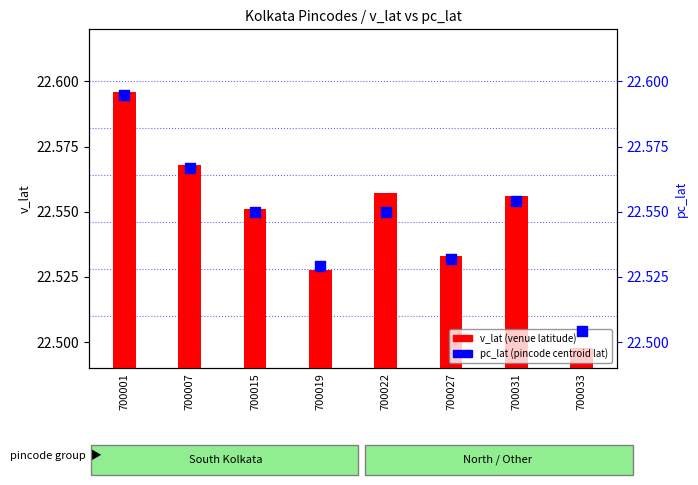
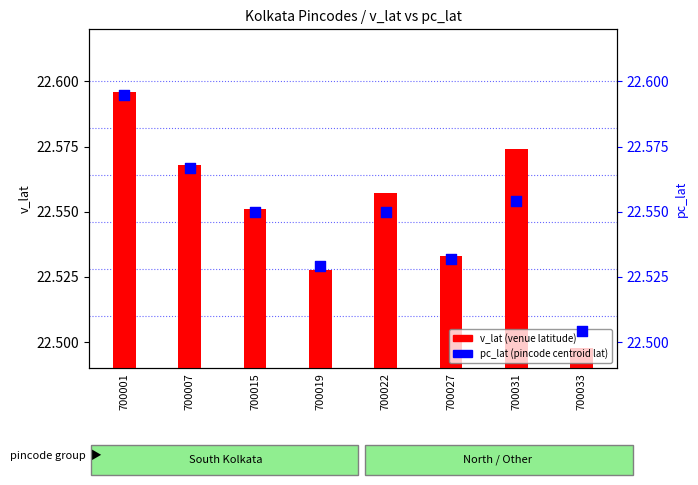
v_lat (venue latitude), 700031: 22.556 -> 22.574
